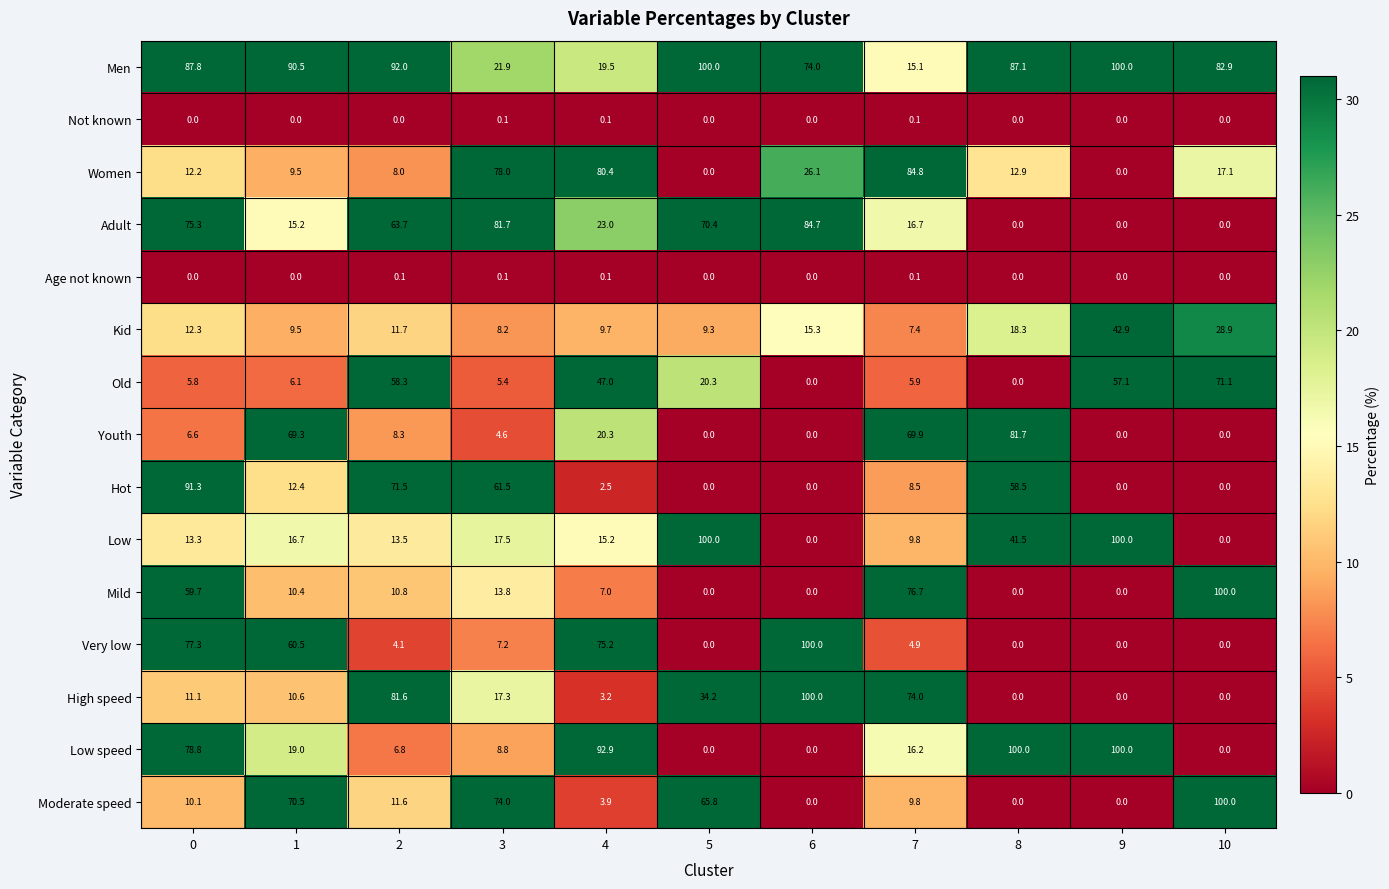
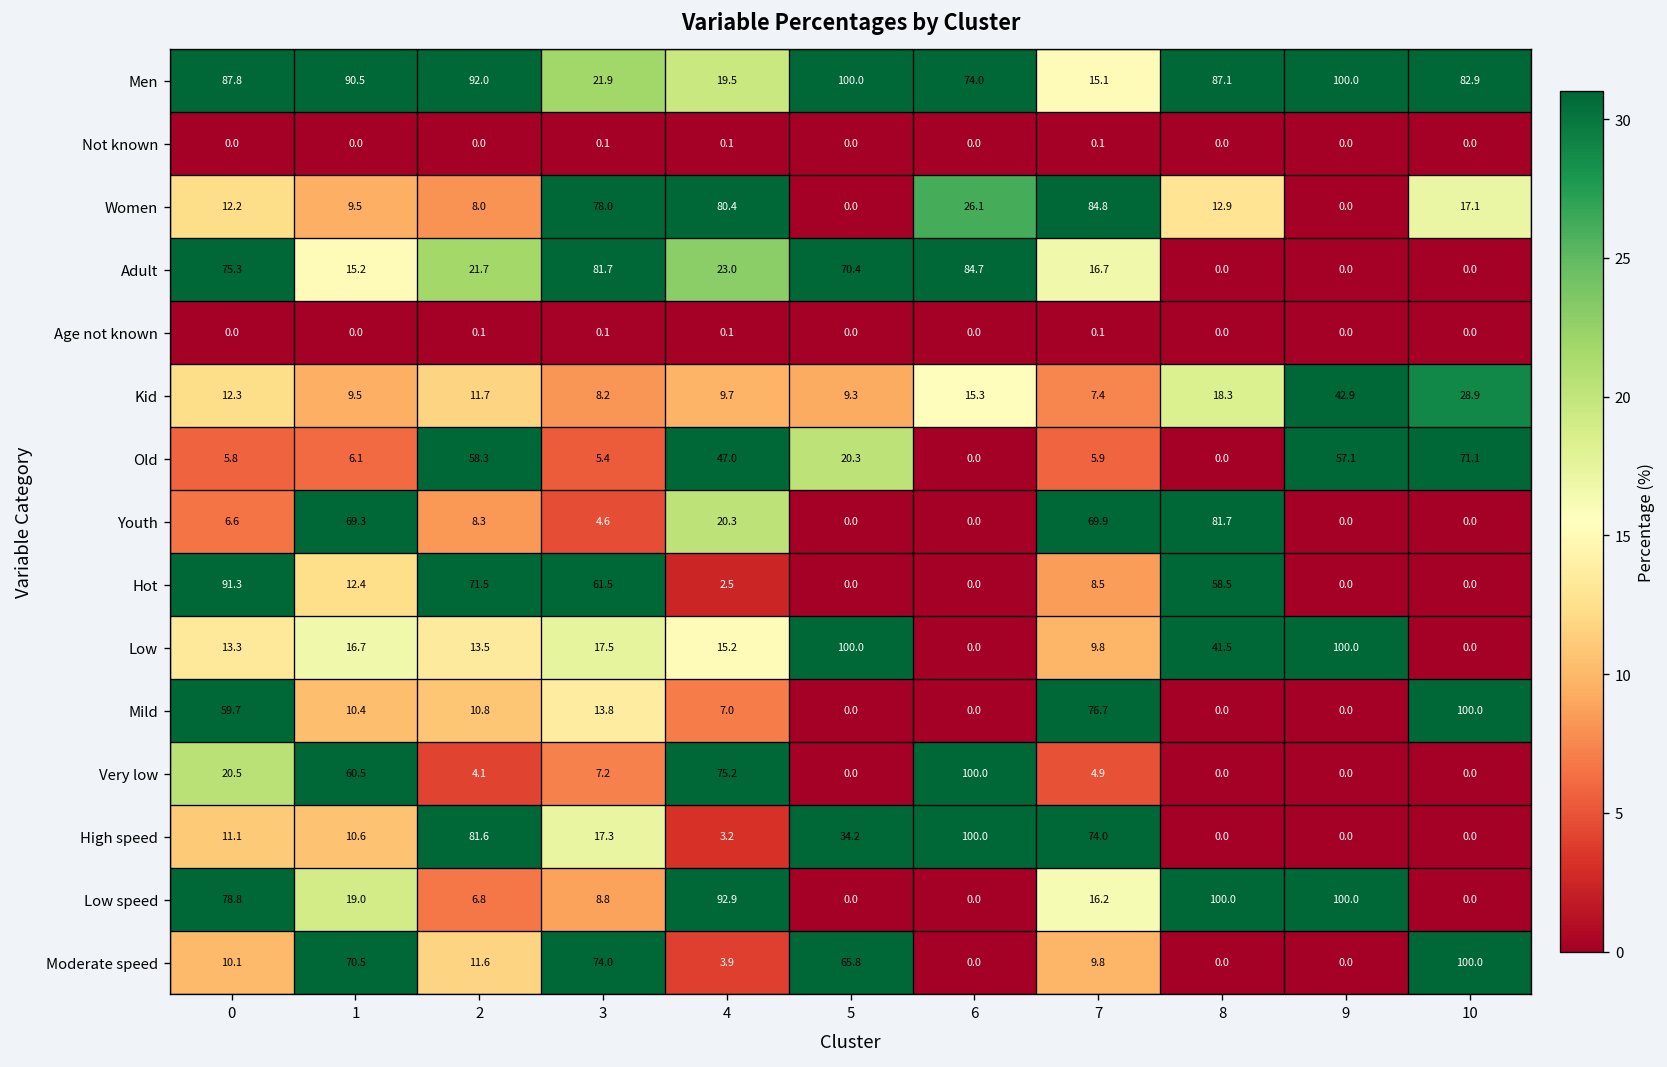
Adult, 2: 63.7 -> 21.7
Very low, 0: 77.3 -> 20.5
